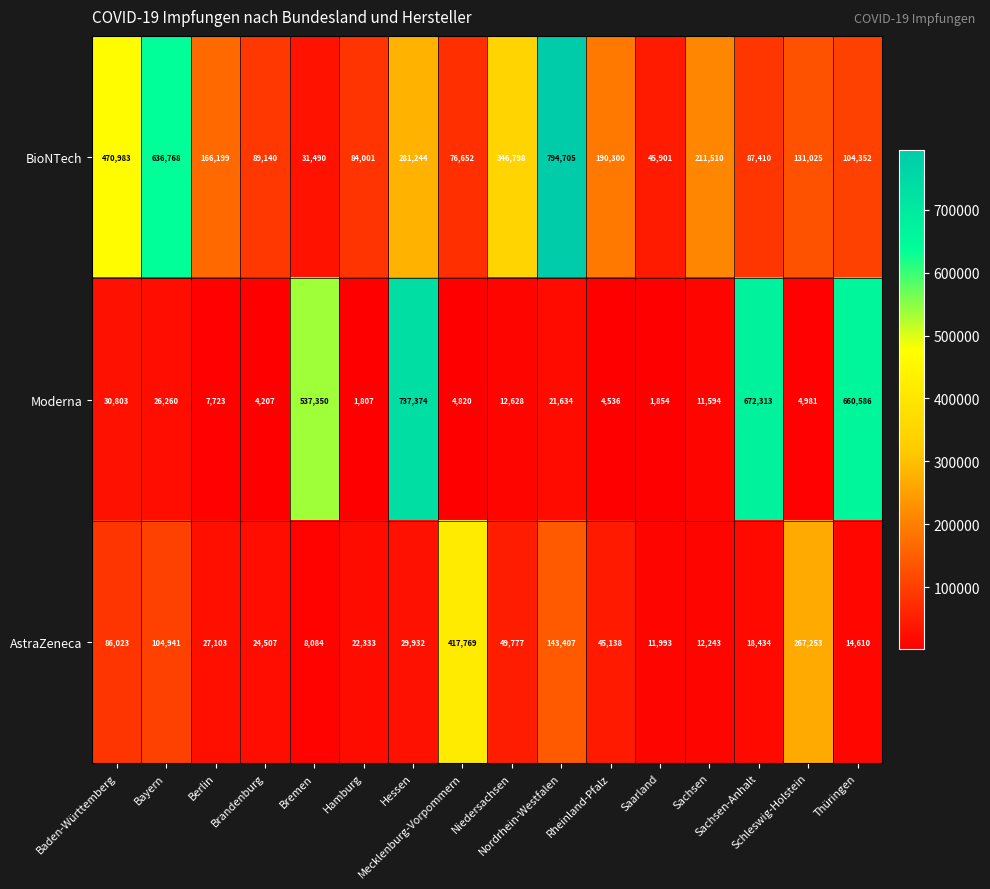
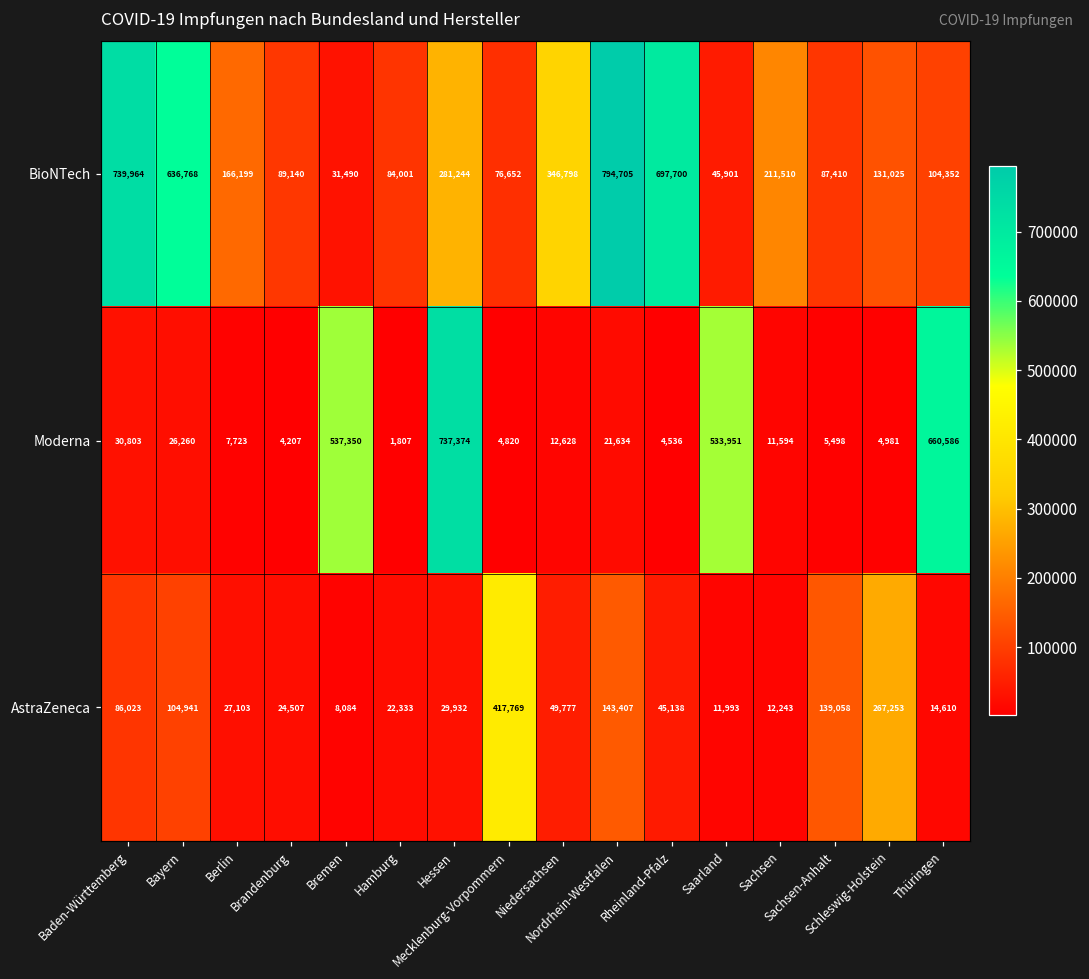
BioNTech, Baden-Württemberg: 470,983 -> 739,964
BioNTech, Rheinland-Pfalz: 190,300 -> 697,700
Moderna, Saarland: 1,854 -> 533,951
Moderna, Sachsen-Anhalt: 672,313 -> 5,498
AstraZeneca, Sachsen-Anhalt: 18,434 -> 139,058
